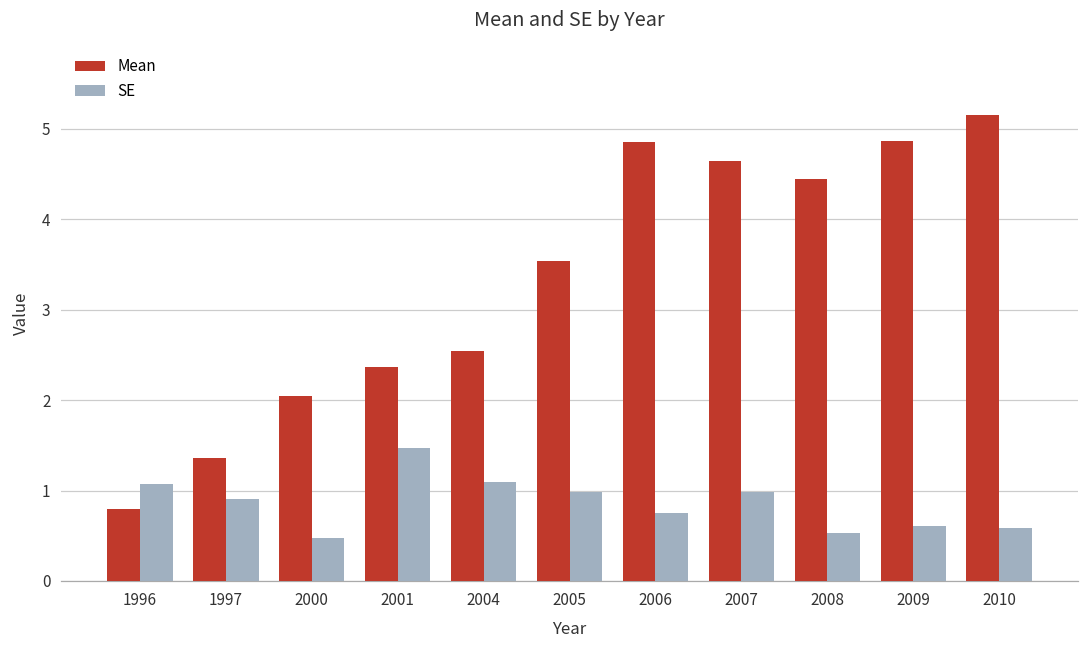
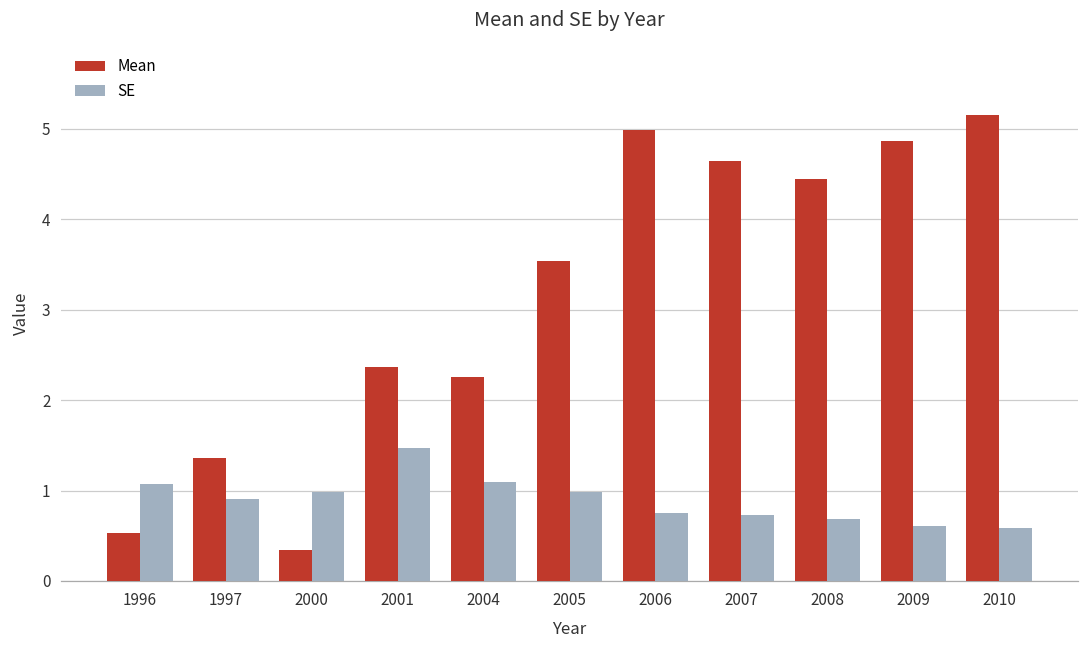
Mean, 1996: 0.8 -> 0.5
Mean, 2000: 2.0 -> 0.3
SE, 2000: 0.5 -> 1.0
Mean, 2004: 2.5 -> 2.3
Mean, 2006: 4.9 -> 5.0
SE, 2007: 1.0 -> 0.7
SE, 2008: 0.5 -> 0.7
